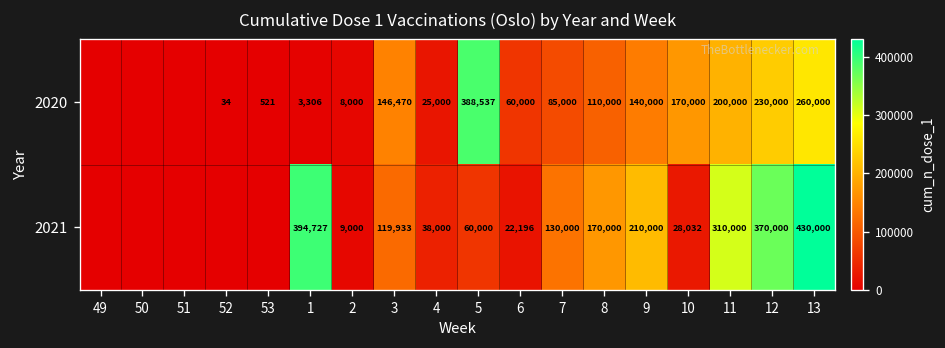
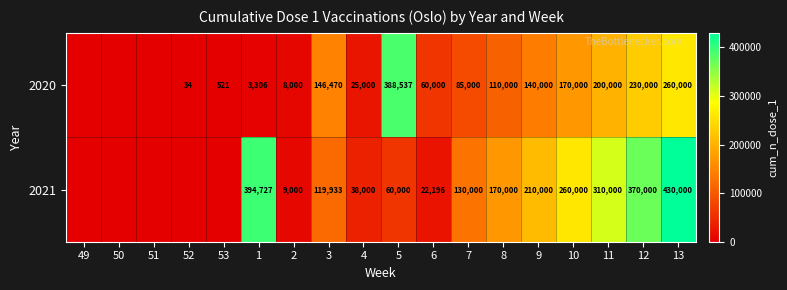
2021, 10: 28,032 -> 260,000
